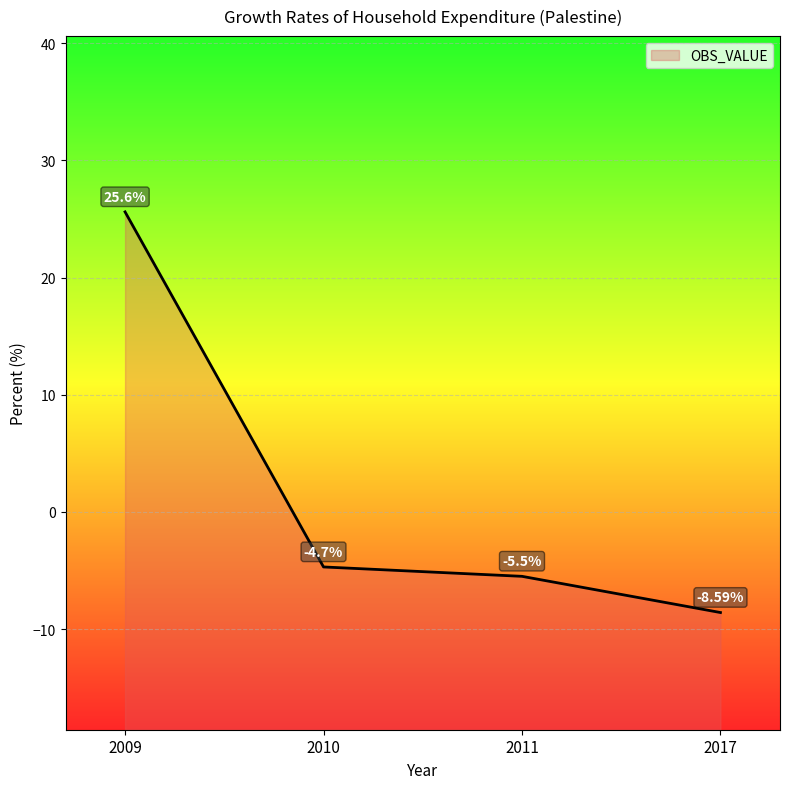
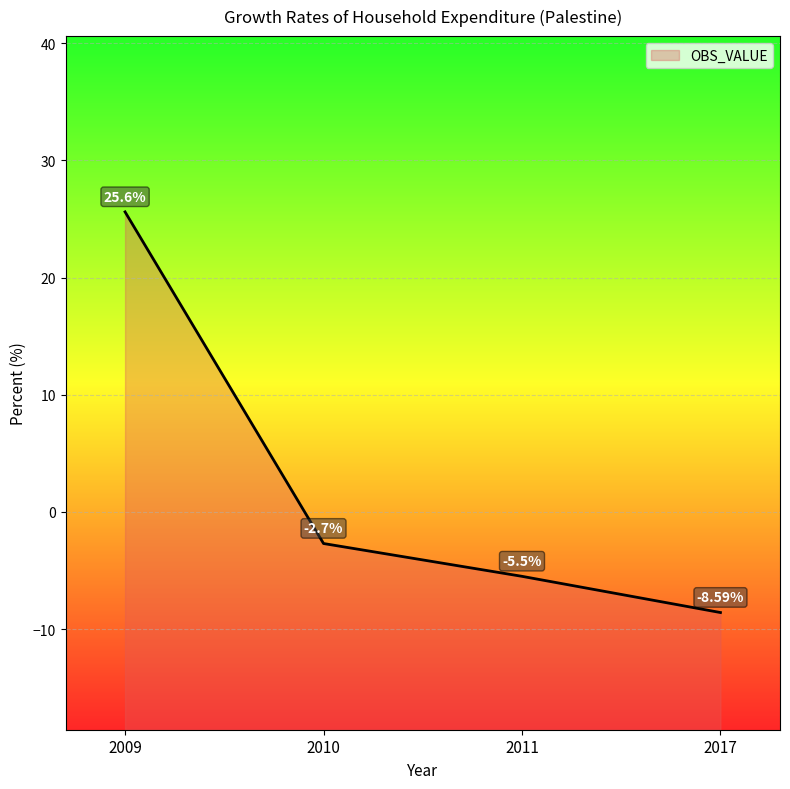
2010: -4.7% -> -2.7%
